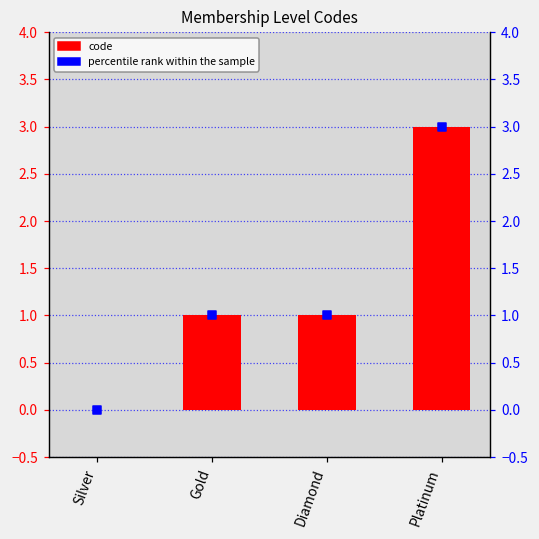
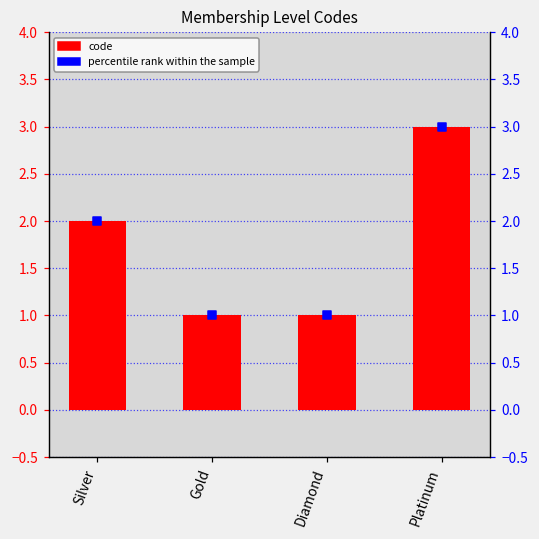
Silver: 0 -> 2
